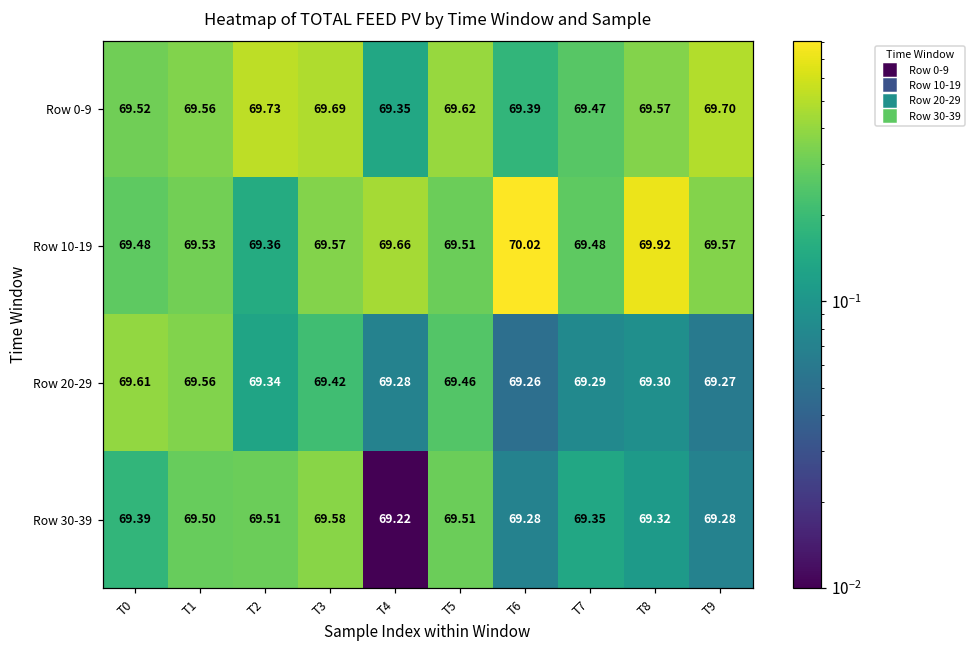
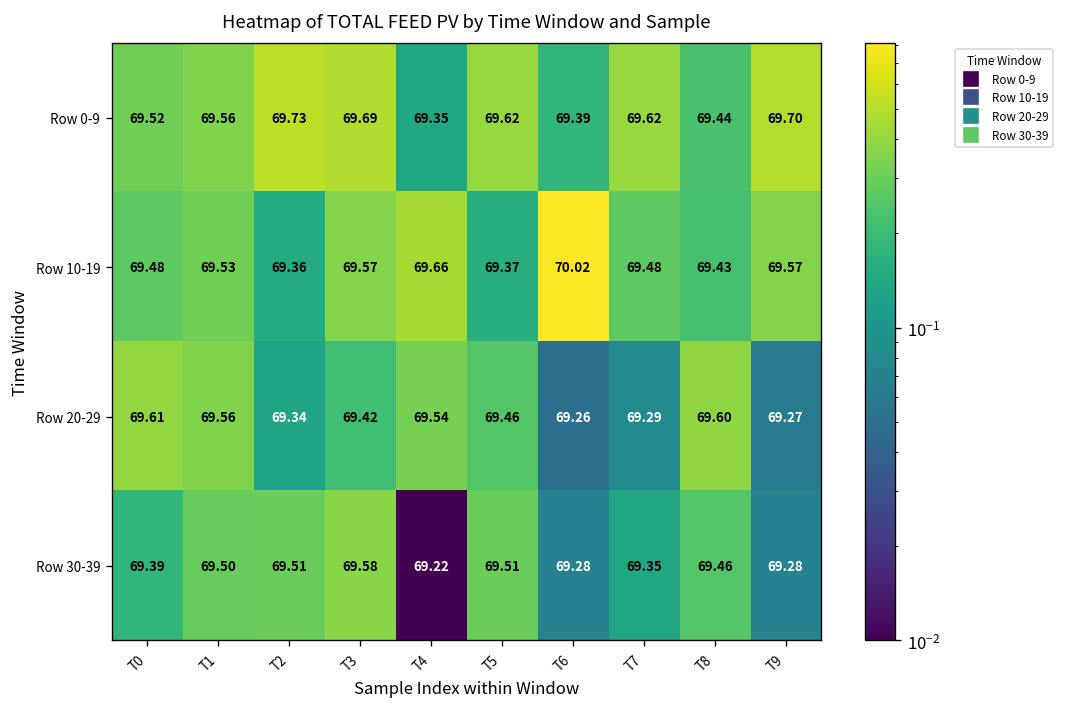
Row 0-9, T7: 69.47 -> 69.62
Row 0-9, T8: 69.57 -> 69.44
Row 10-19, T5: 69.51 -> 69.37
Row 10-19, T8: 69.92 -> 69.43
Row 20-29, T4: 69.28 -> 69.54
Row 20-29, T8: 69.30 -> 69.60
Row 30-39, T8: 69.32 -> 69.46
